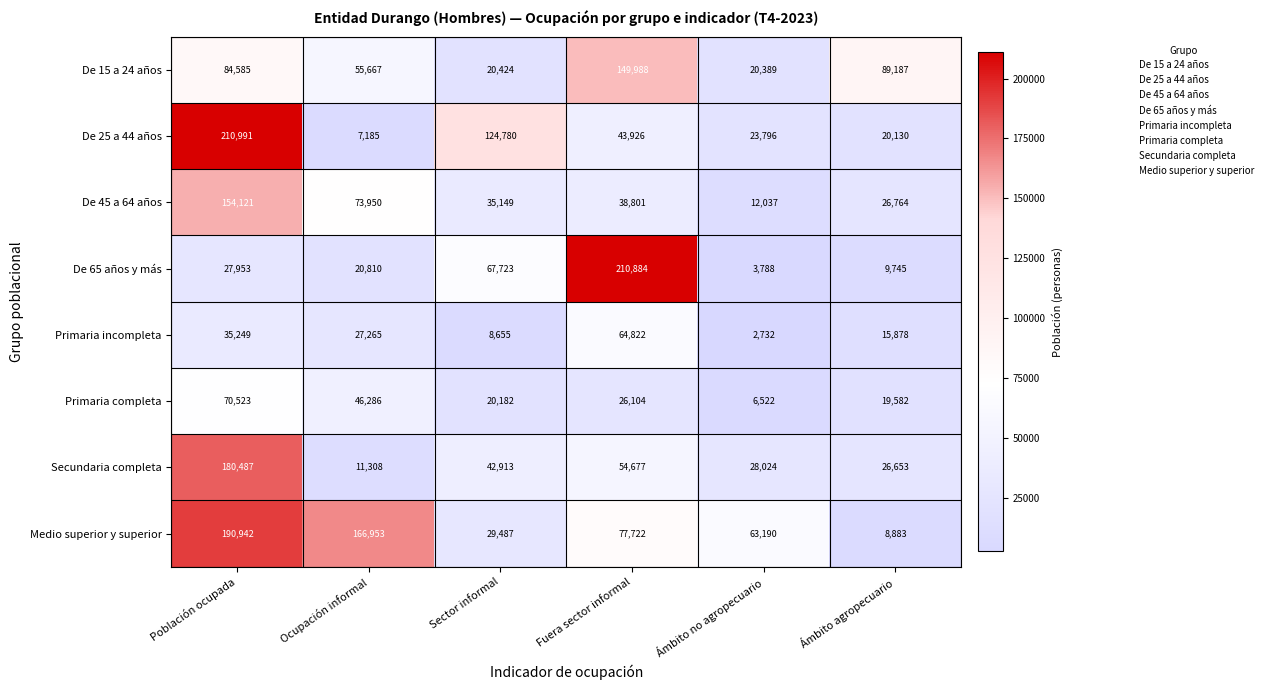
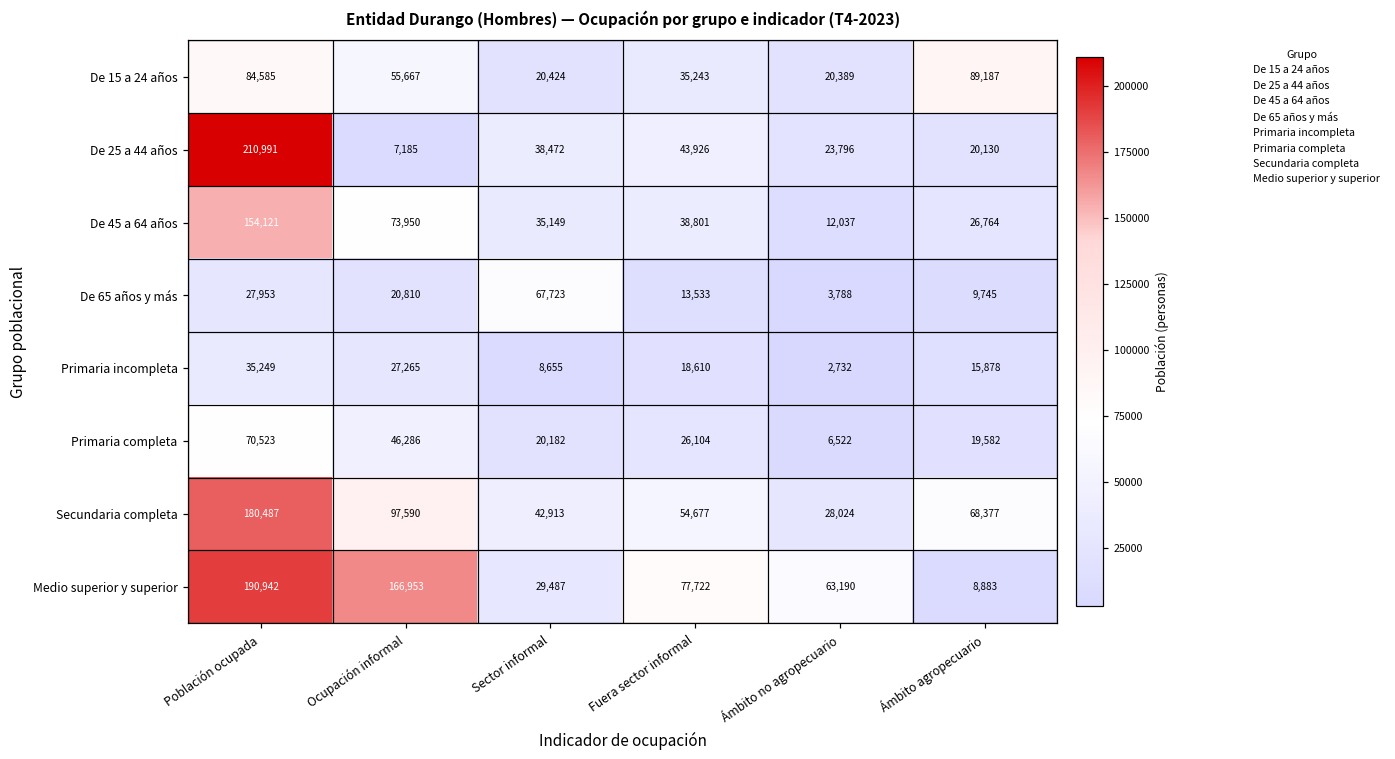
De 15 a 24 años, Fuera sector informal: 149,988 -> 35,243
De 25 a 44 años, Sector informal: 124,780 -> 38,472
De 65 años y más, Fuera sector informal: 210,884 -> 13,533
Primaria incompleta, Fuera sector informal: 64,822 -> 18,610
Secundaria completa, Ocupación informal: 11,308 -> 97,590
Secundaria completa, Ámbito agropecuario: 26,653 -> 68,377
